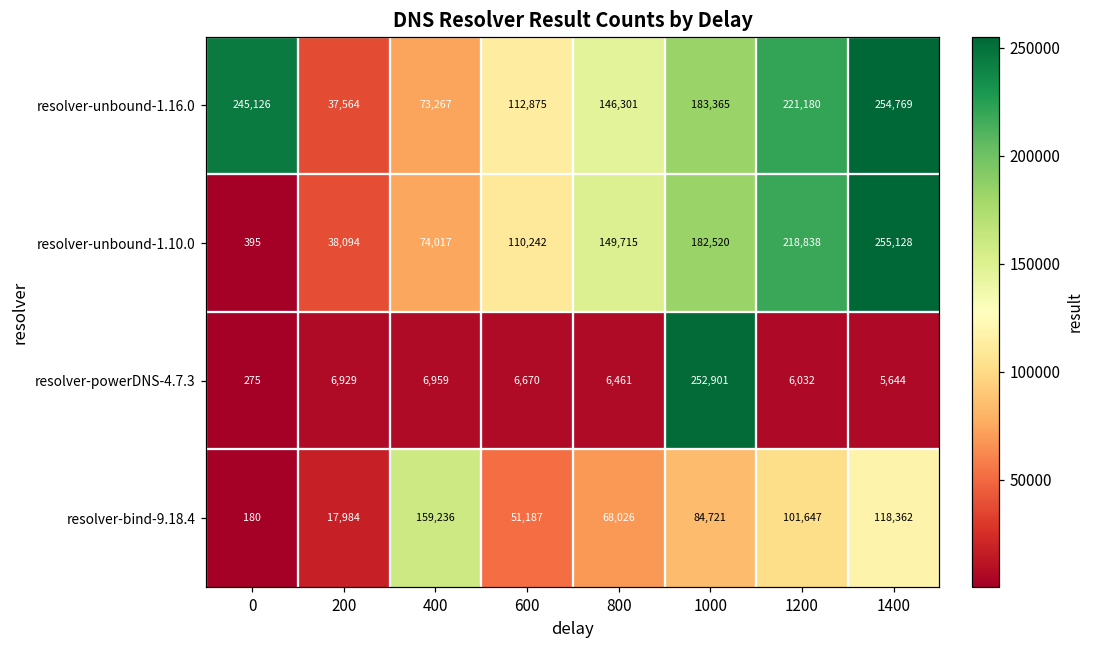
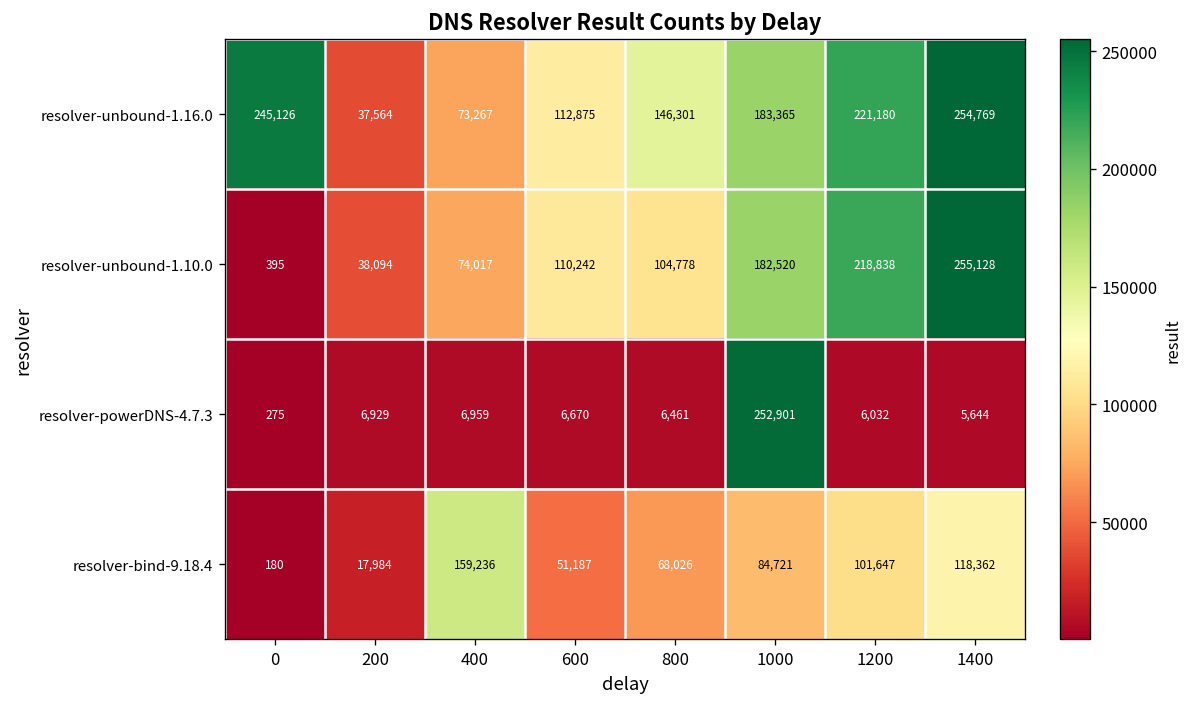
resolver-unbound-1.10.0, 800: 149,715 -> 104,778
